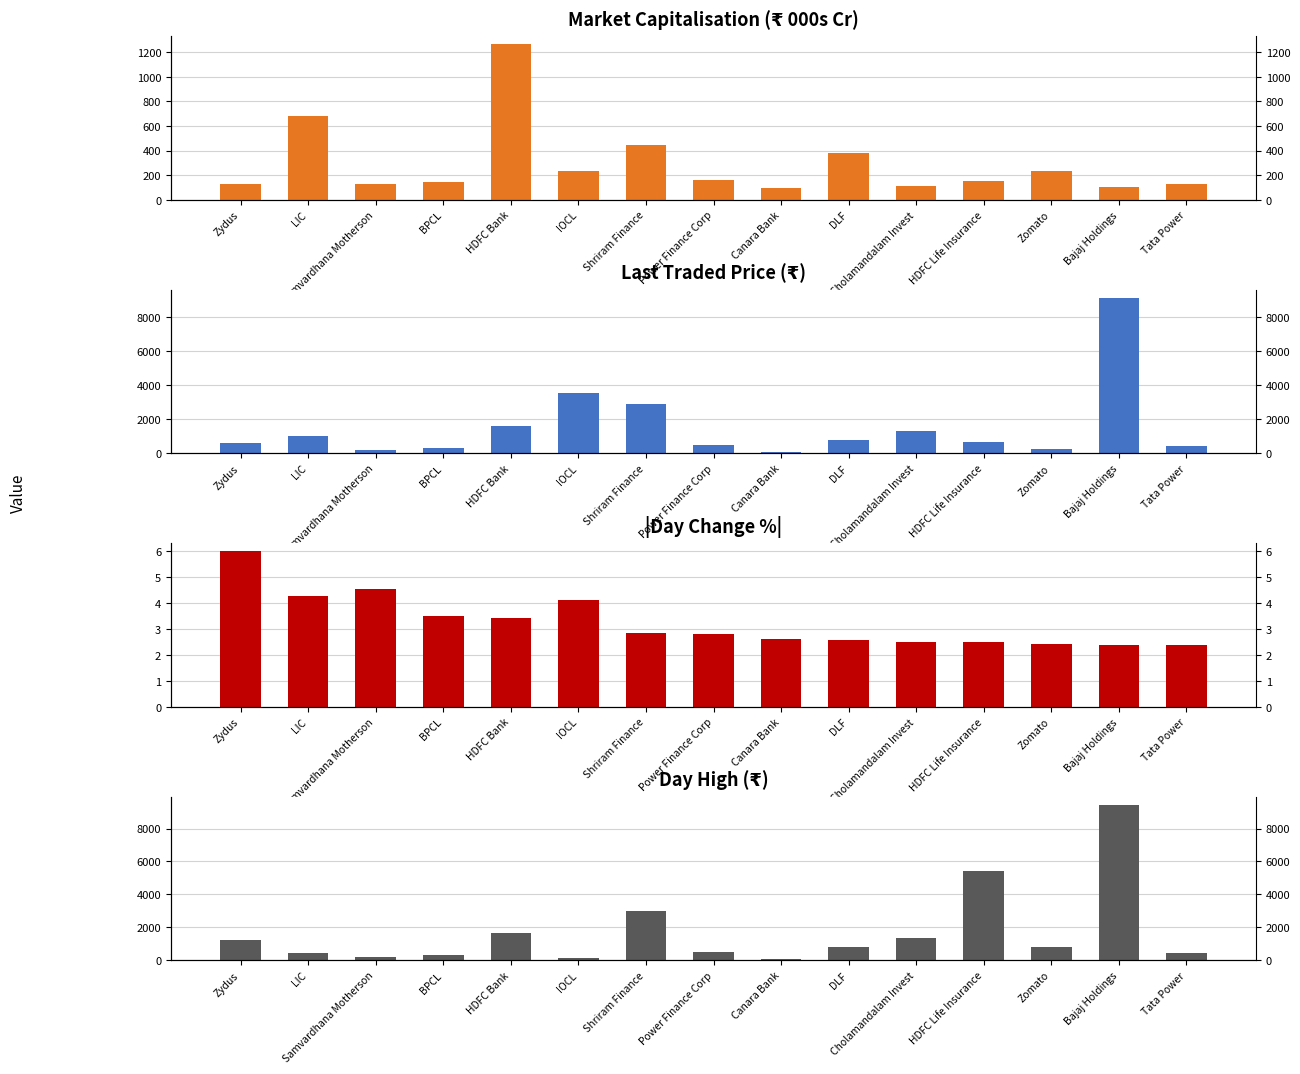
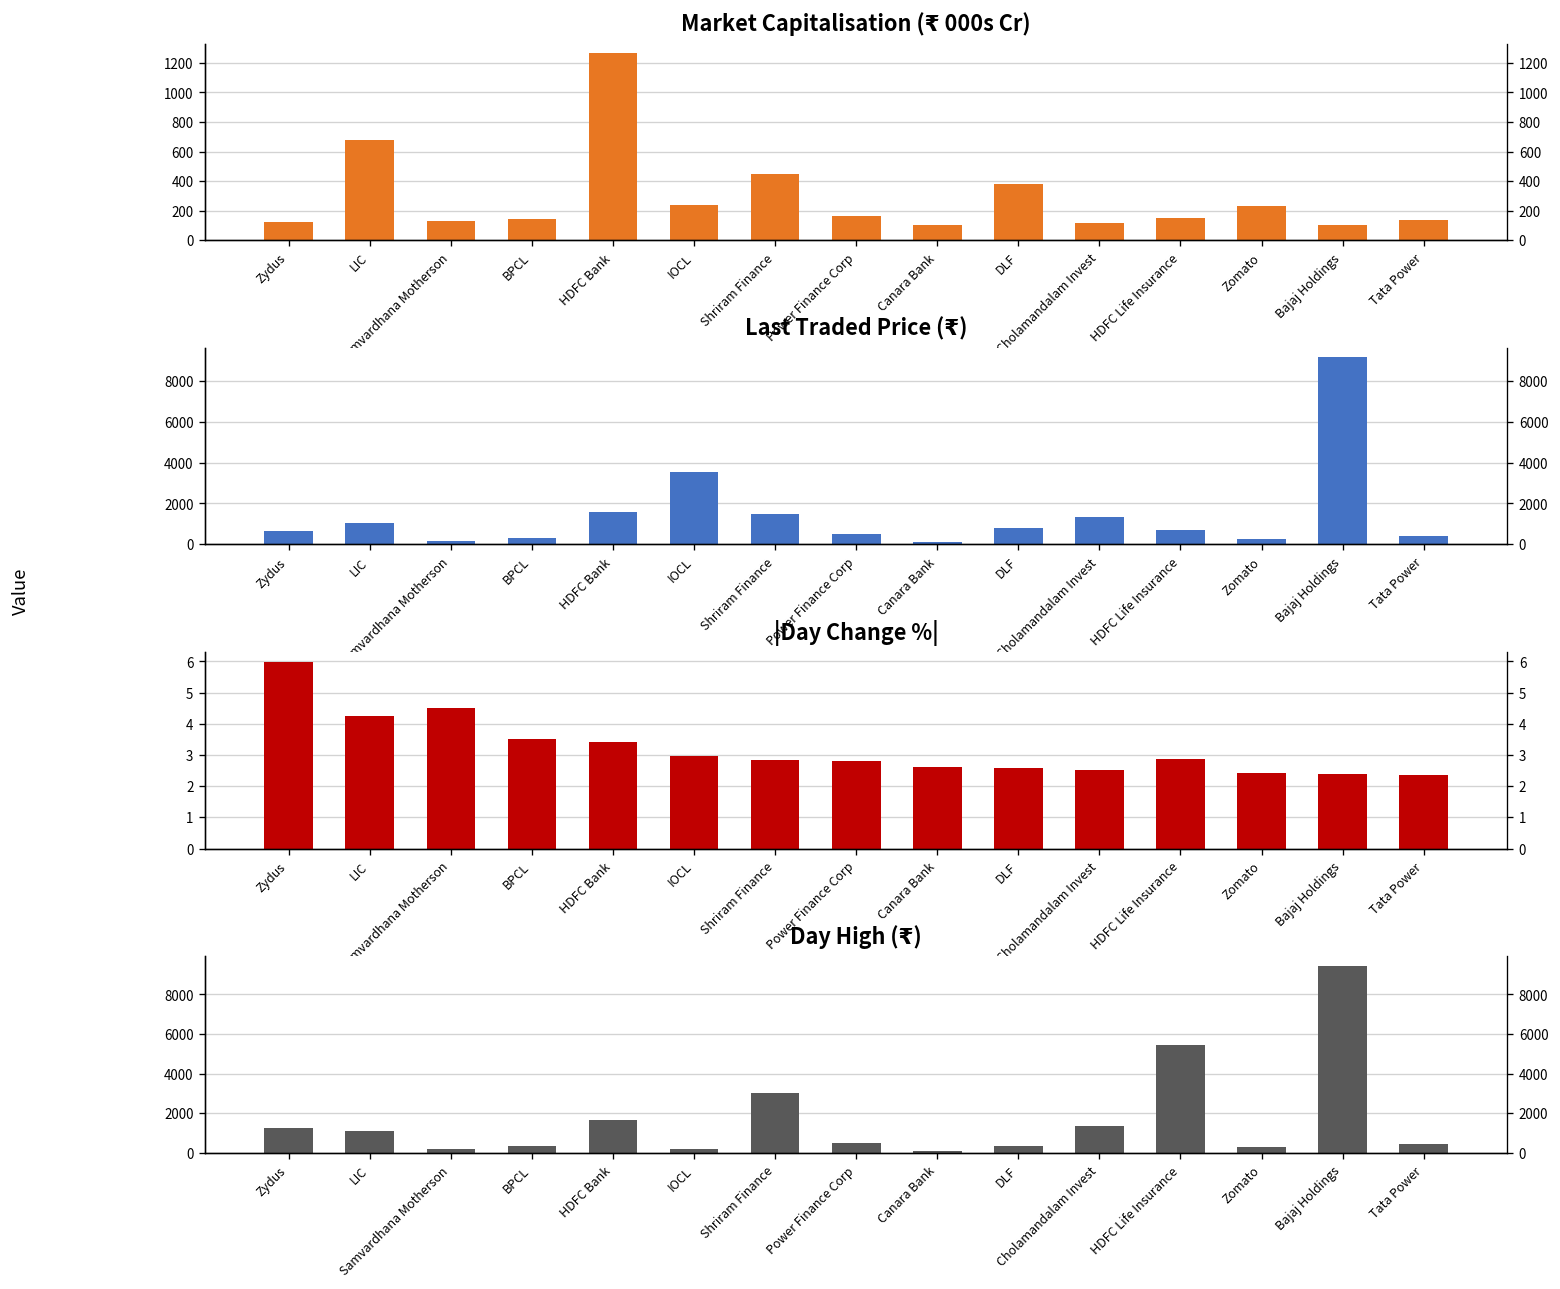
Last Traded Price (₹), Shriram Finance: 2900 -> 1500
|Day Change %|, IOCL: 4.1 -> 3.0
|Day Change %|, HDFC Life Insurance: 2.5 -> 2.9
Day High (₹), LIC: 400 -> 1100
Day High (₹), DLF: 800 -> 300
Day High (₹), Zomato: 800 -> 300
